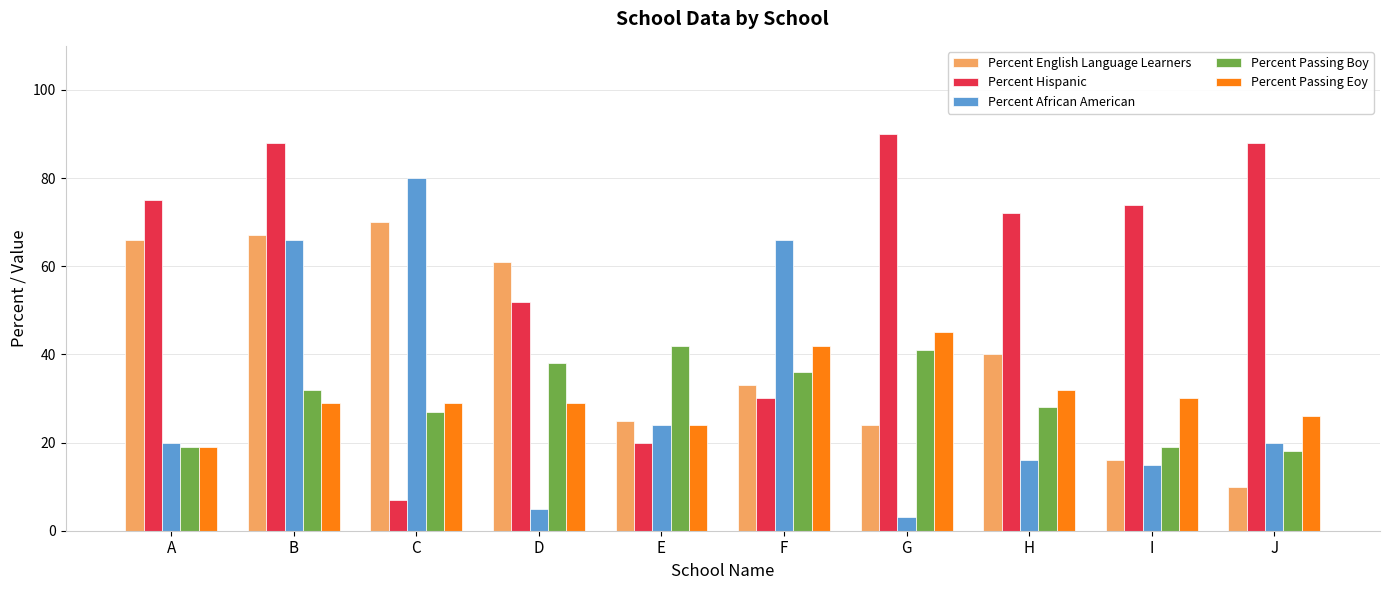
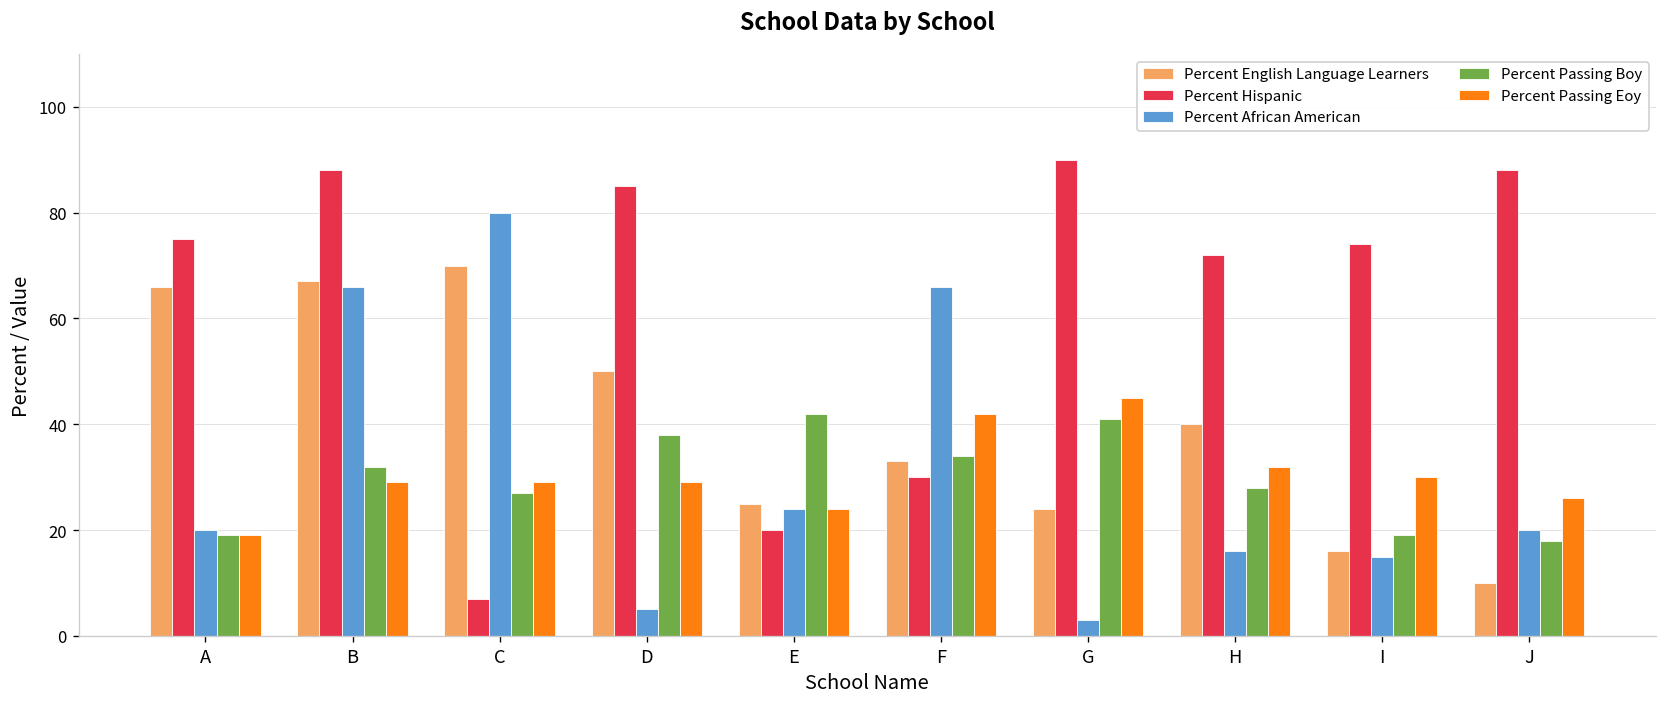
Percent English Language Learners, D: 61 -> 50
Percent Hispanic, D: 52 -> 85
Percent Passing Boy, F: 36 -> 34
